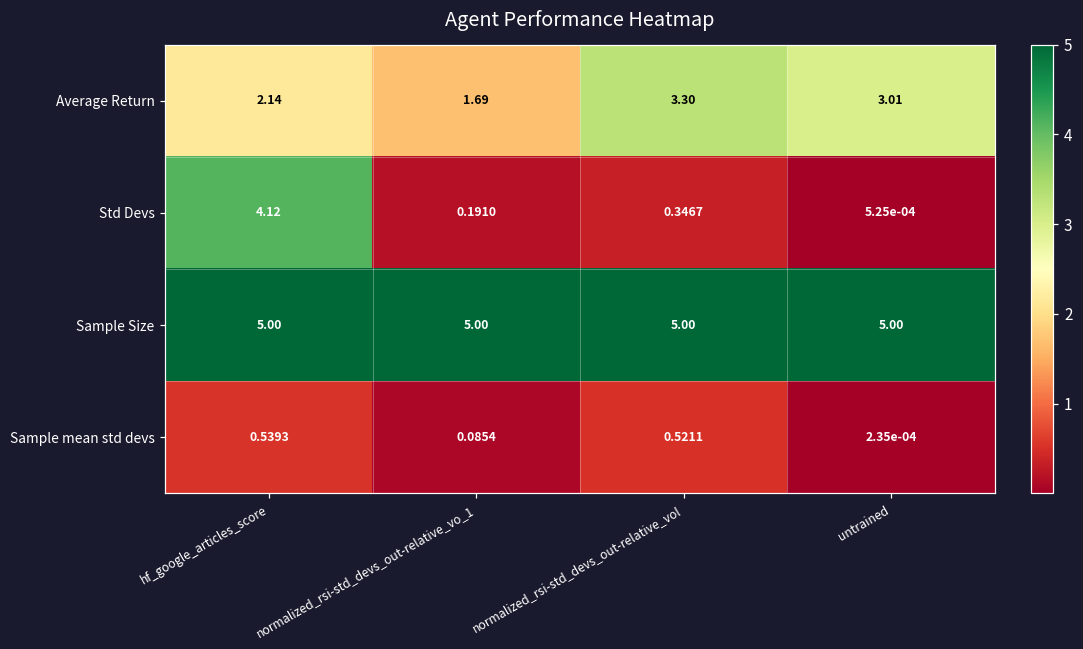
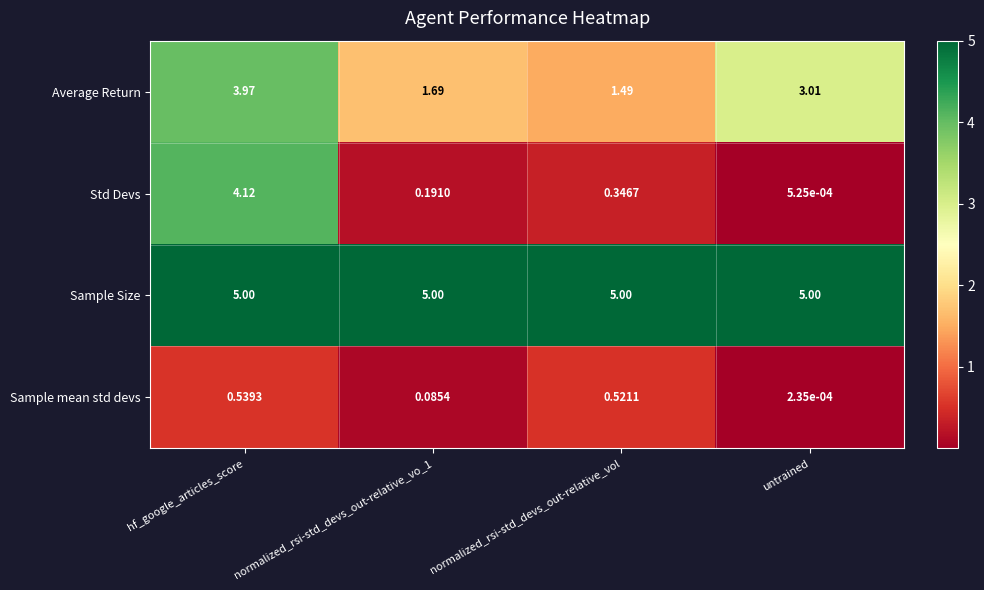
Average Return, hf_google_articles_score: 2.14 -> 3.97
Average Return, normalized_rsi-std_devs_out-relative_vol: 3.30 -> 1.49
